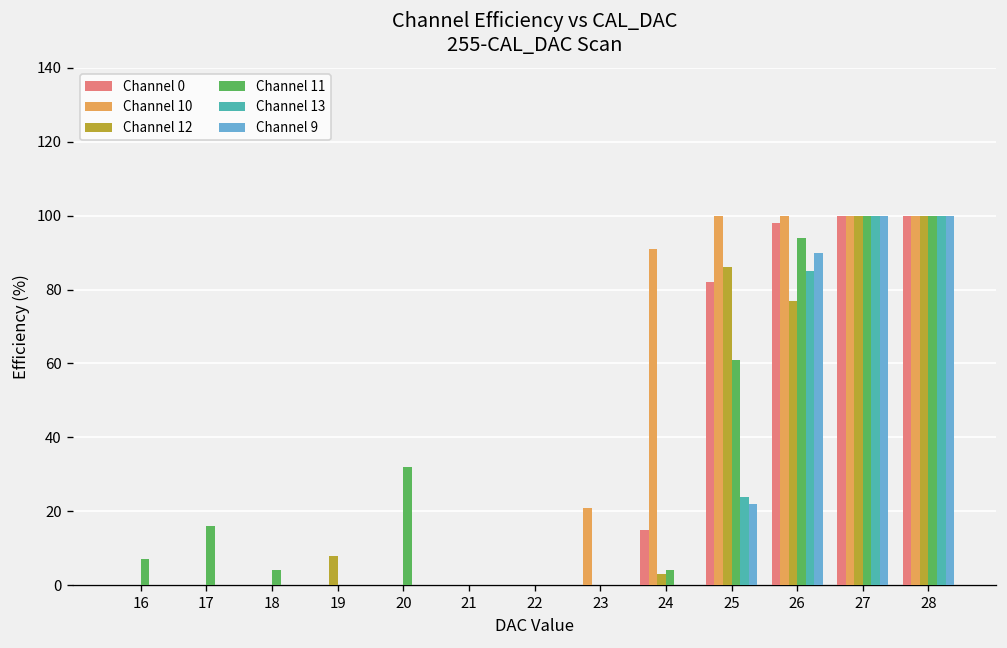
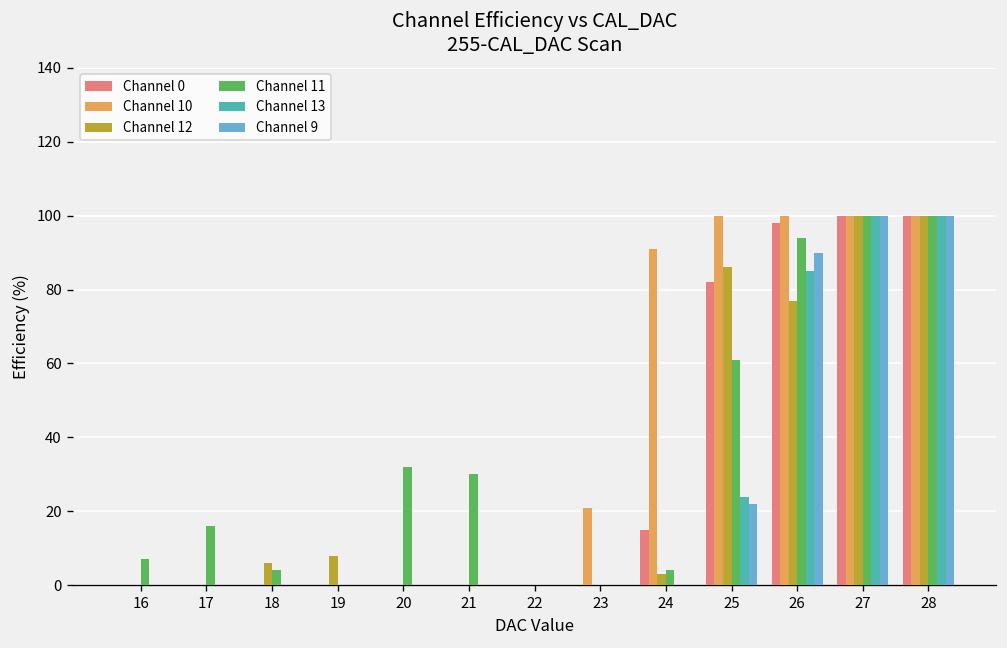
Channel 12, 18: 0 -> 6
Channel 11, 21: 0 -> 30
